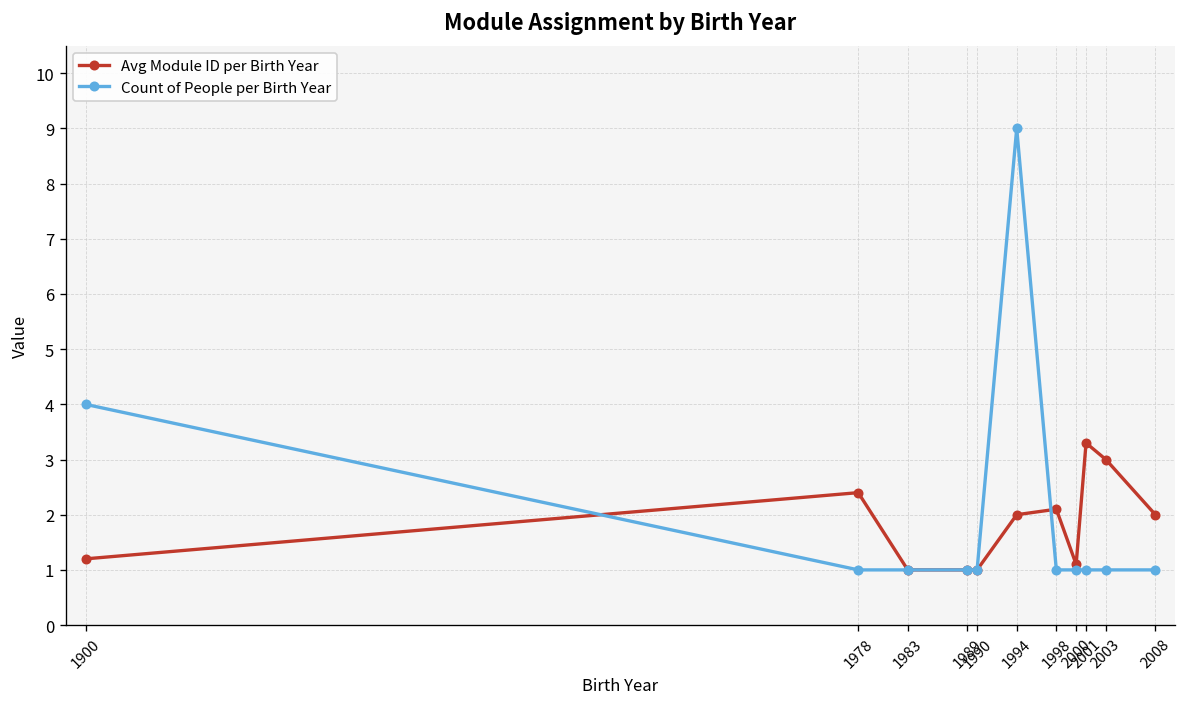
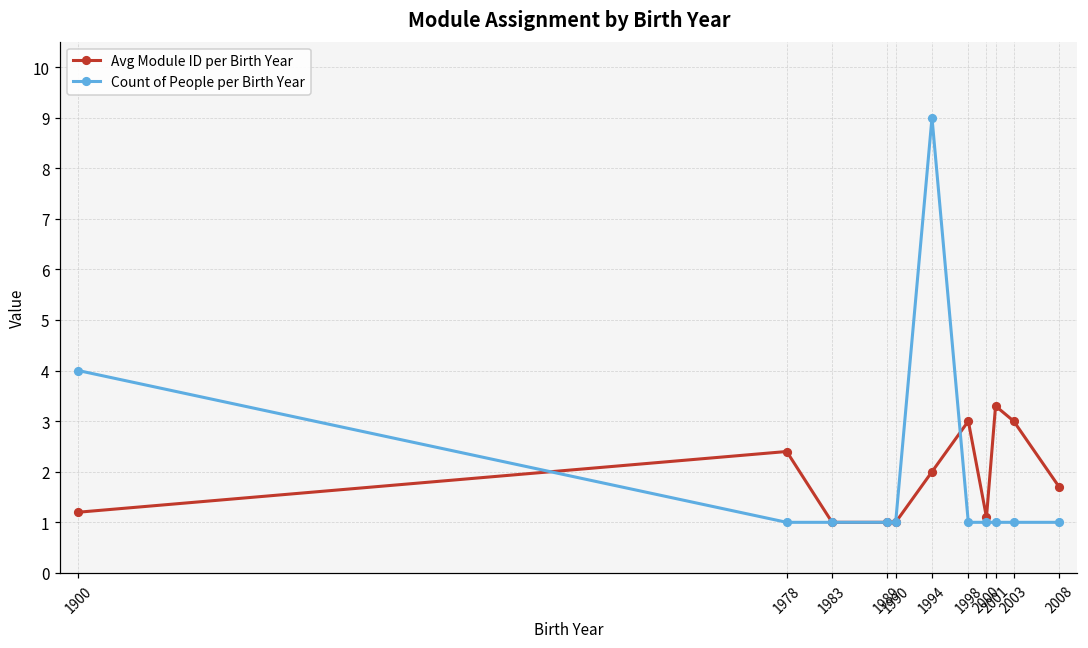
Avg Module ID per Birth Year, 1998: 2.1 -> 3.0
Avg Module ID per Birth Year, 2008: 2.0 -> 1.7
